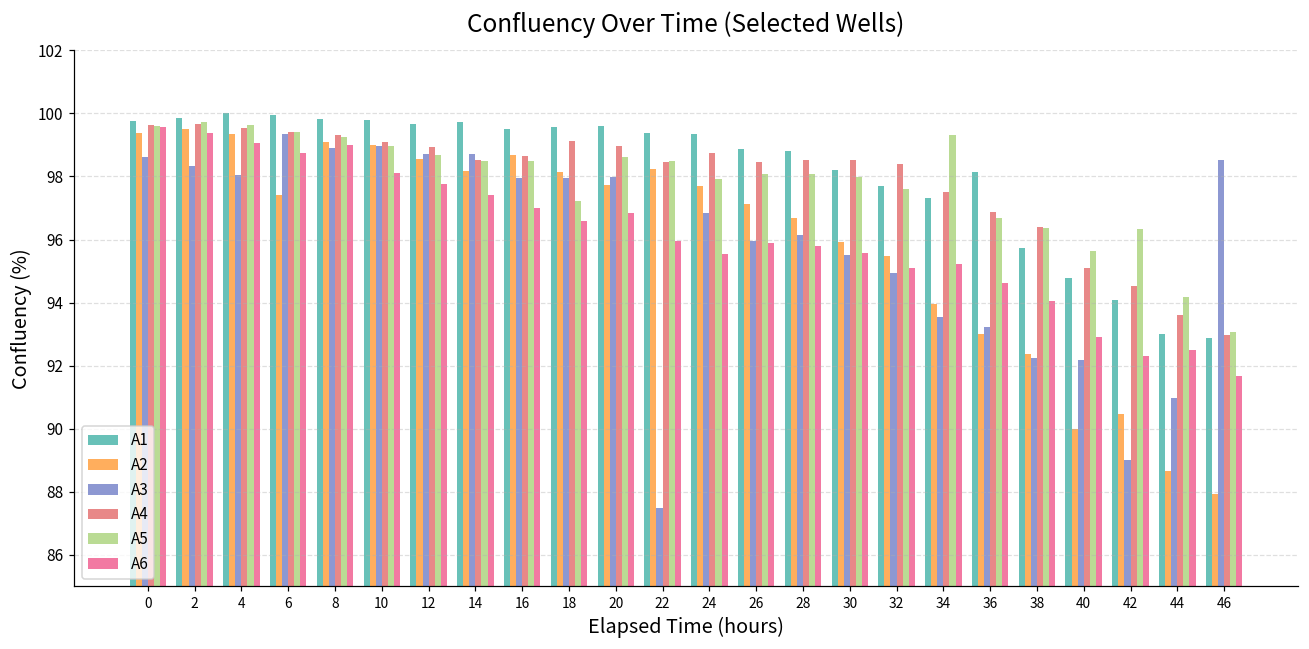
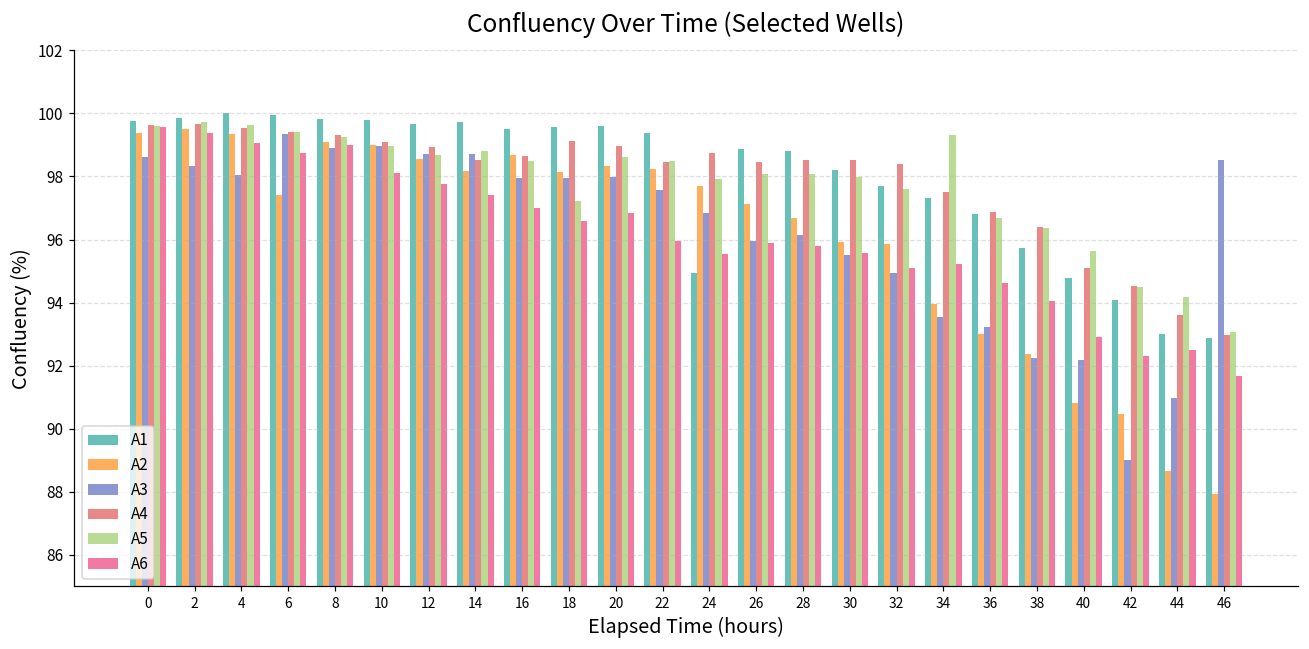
A5, 14: 98.5 -> 98.8
A2, 20: 97.7 -> 98.3
A3, 22: 87.5 -> 97.6
A1, 24: 99.3 -> 94.9
A2, 32: 95.5 -> 95.9
A1, 36: 98.1 -> 96.8
A2, 40: 90.0 -> 90.8
A5, 42: 96.3 -> 94.5
